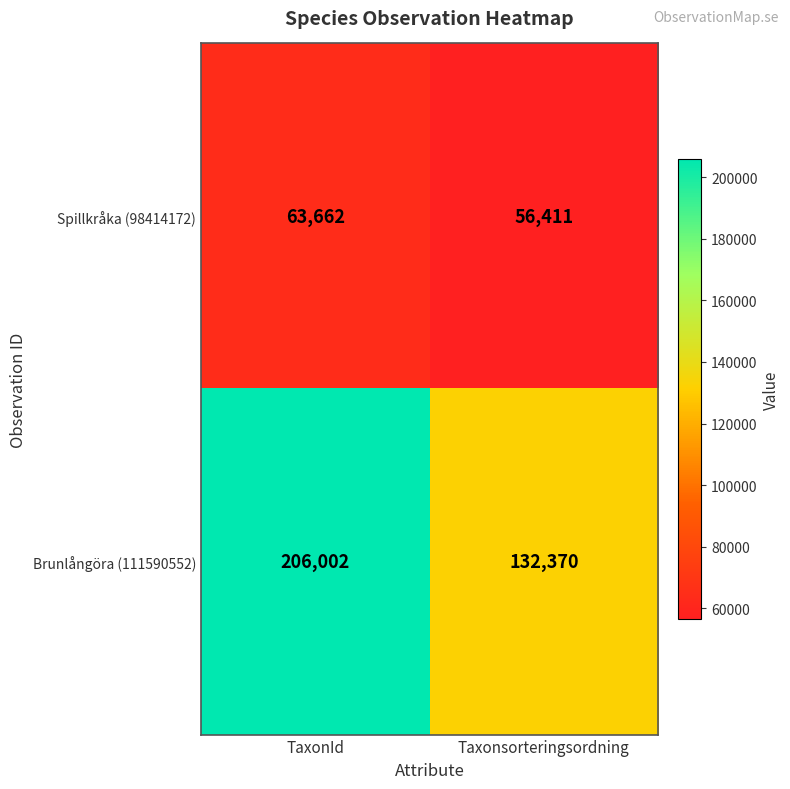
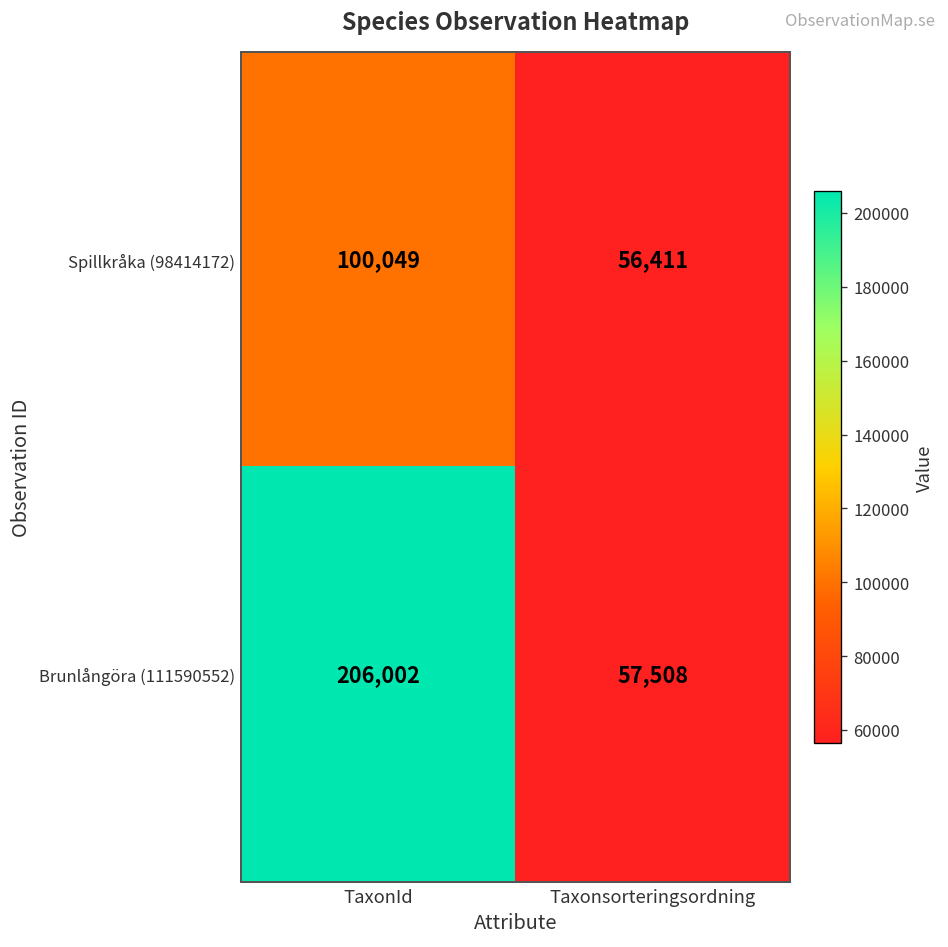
Spillkråka (98414172), TaxonId: 63,662 -> 100,049
Brunlångöra (111590552), Taxonsorteringsordning: 132,370 -> 57,508
